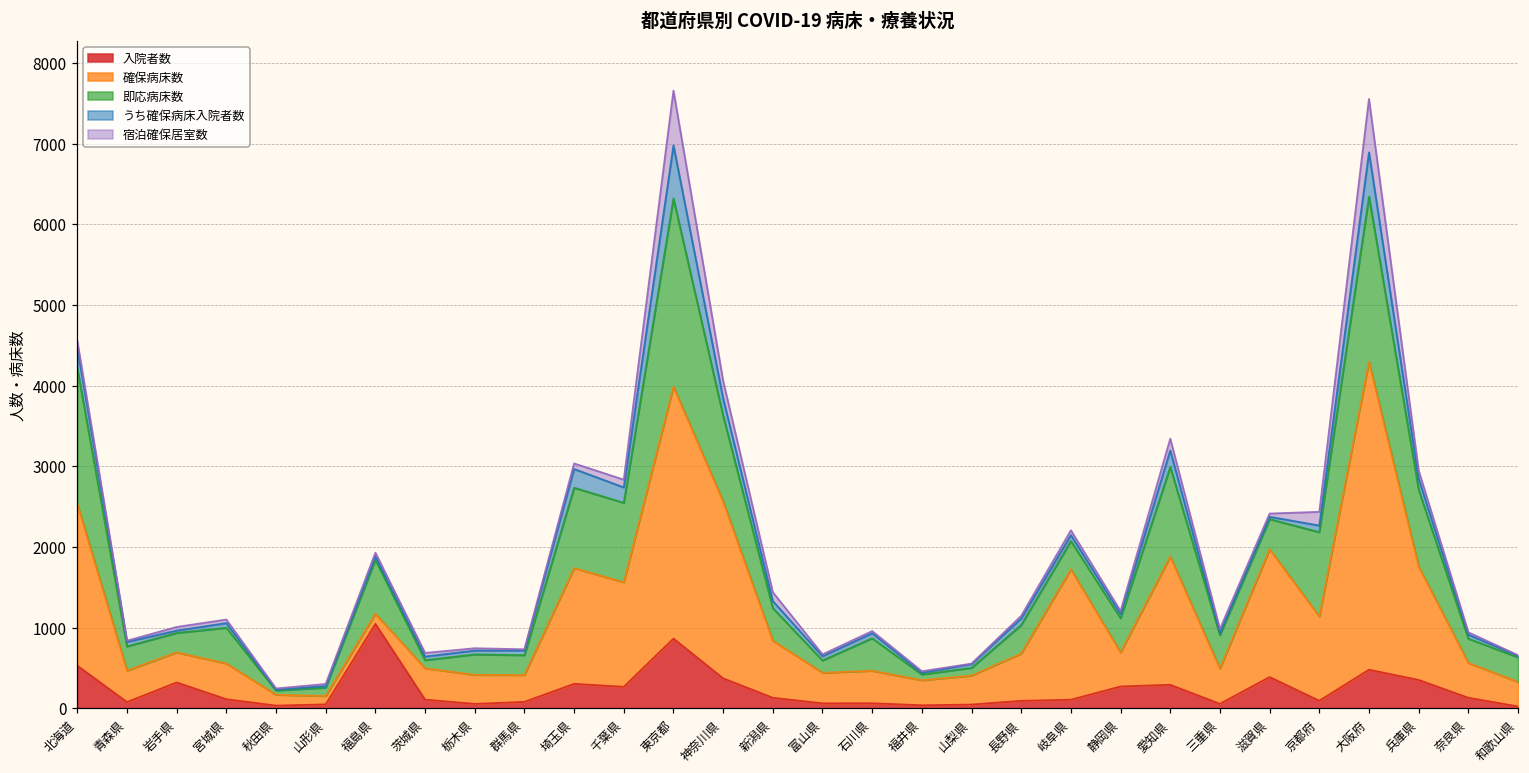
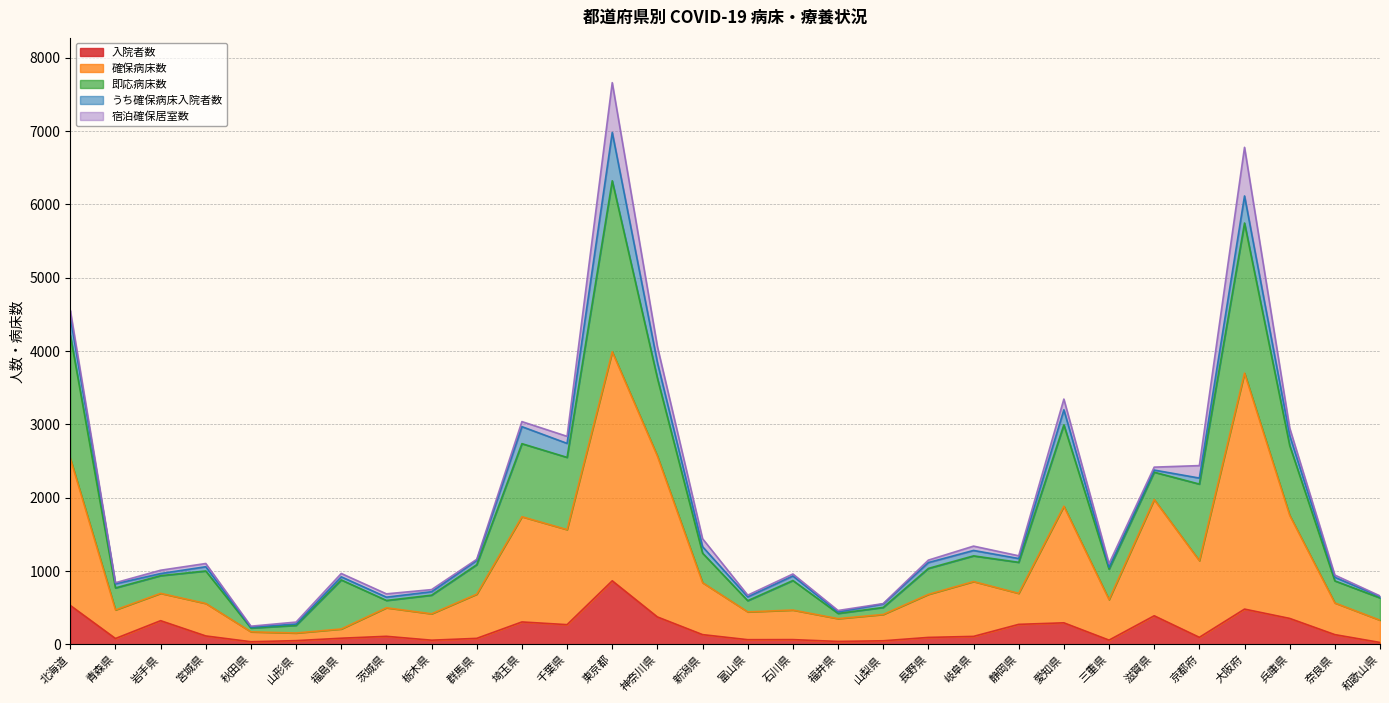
入院者数, 福島県: 1000 -> 100
確保病床数, 群馬県: 300 -> 600
即応病床数, 群馬県: 200 -> 400
確保病床数, 岐阜県: 1600 -> 700
確保病床数, 三重県: 400 -> 600
確保病床数, 大阪府: 3800 -> 3200
うち確保病床入院者数, 大阪府: 500 -> 400
